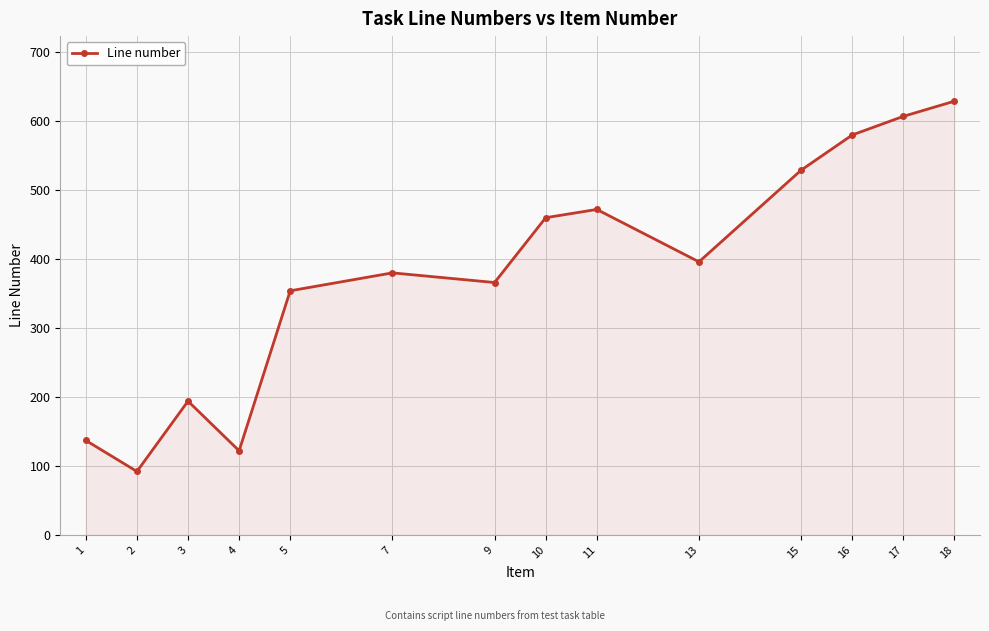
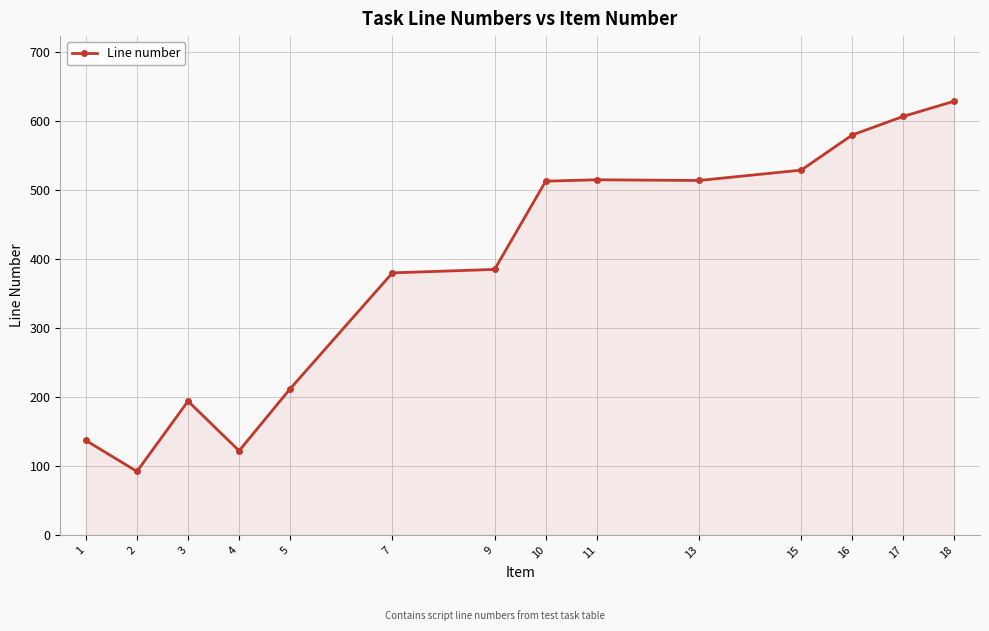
5: 350 -> 210
9: 370 -> 390
10: 460 -> 510
11: 470 -> 520
13: 400 -> 510
